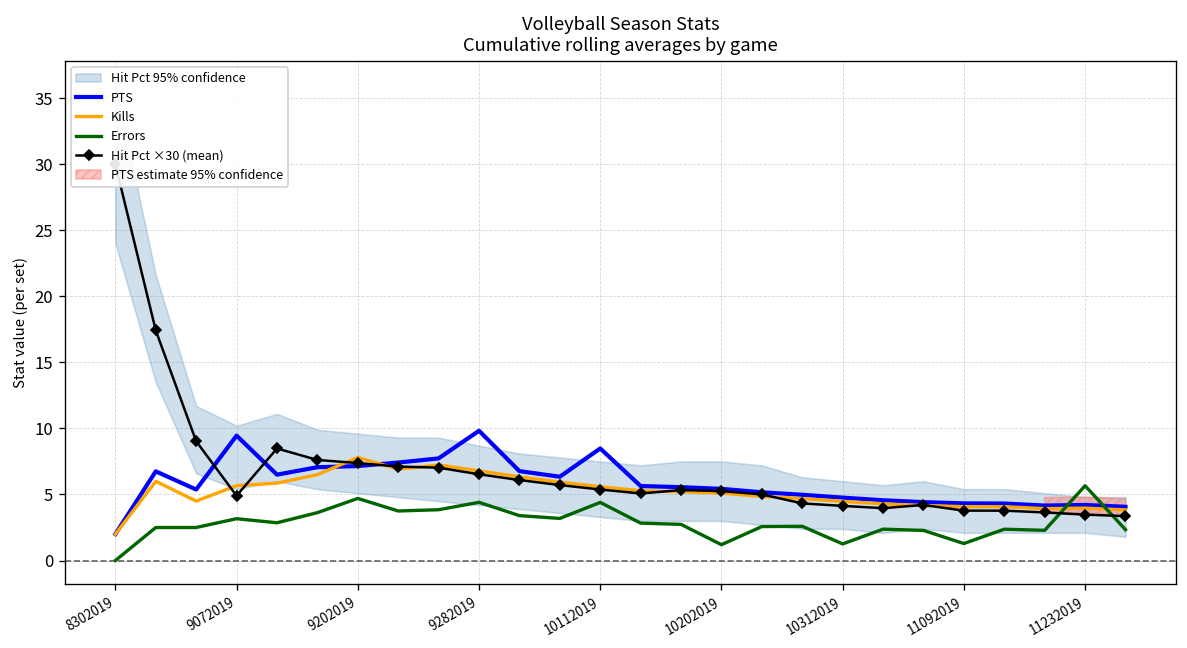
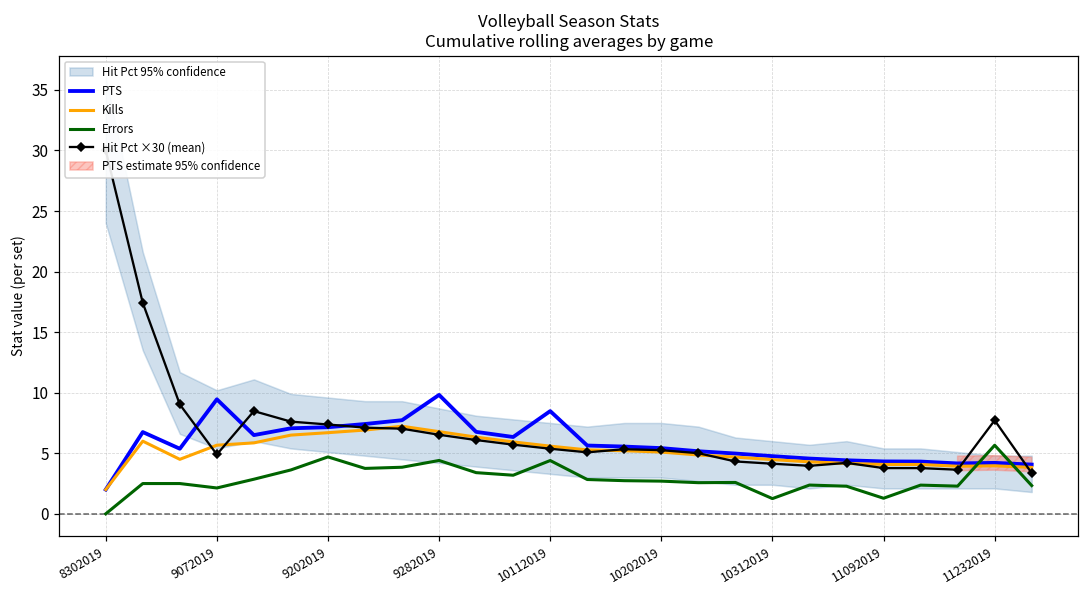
Errors, 9072019: 3.2 -> 2.1
Kills, 9202019: 7.8 -> 6.7
Errors, 10202019: 1.2 -> 2.7
Hit Pct ×30 (mean), 11232019: 3.5 -> 7.7
